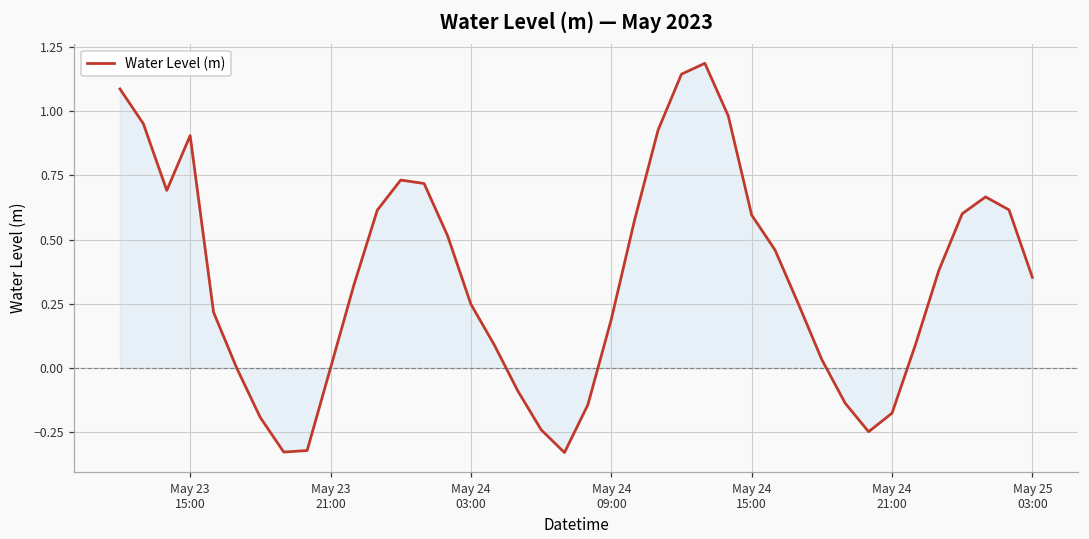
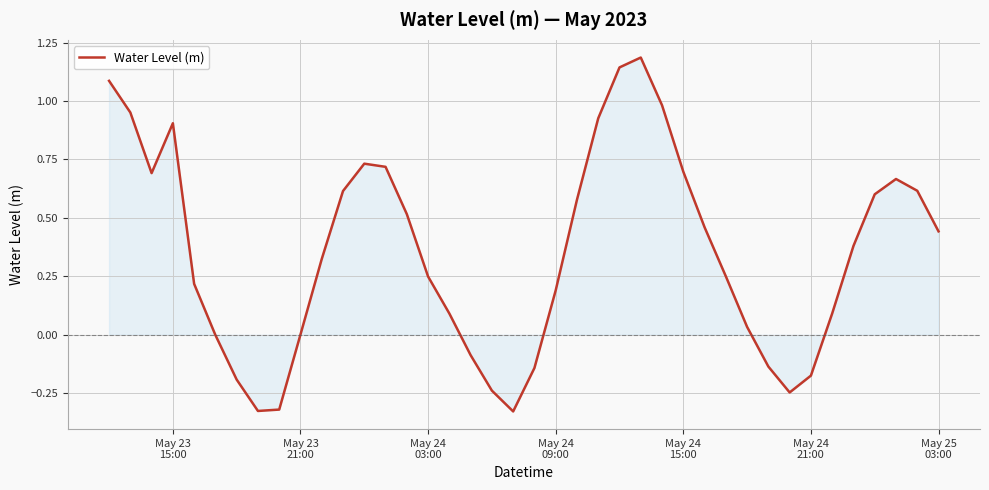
Water Level (m), May 24 15:00: 0.60 -> 0.70
Water Level (m), May 25 03:00: 0.35 -> 0.44
